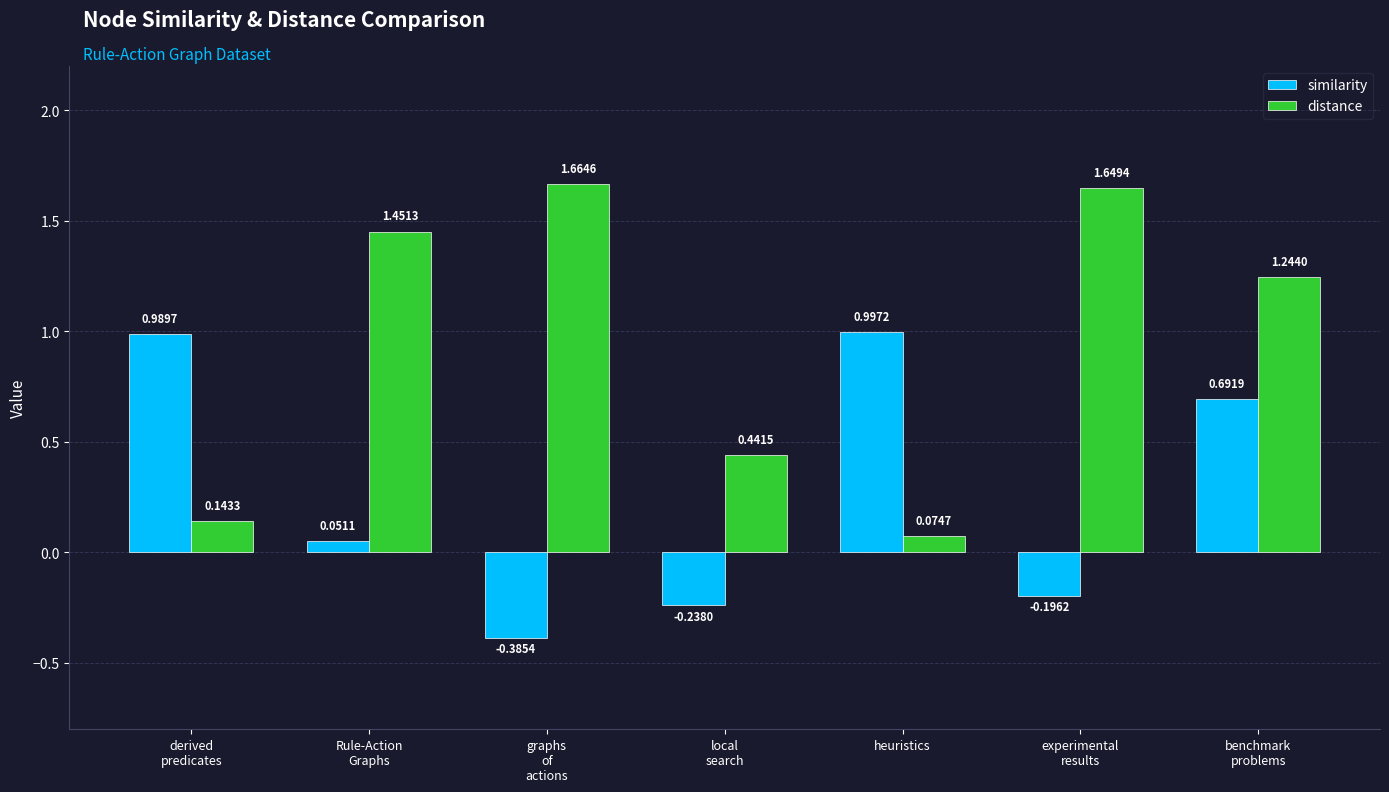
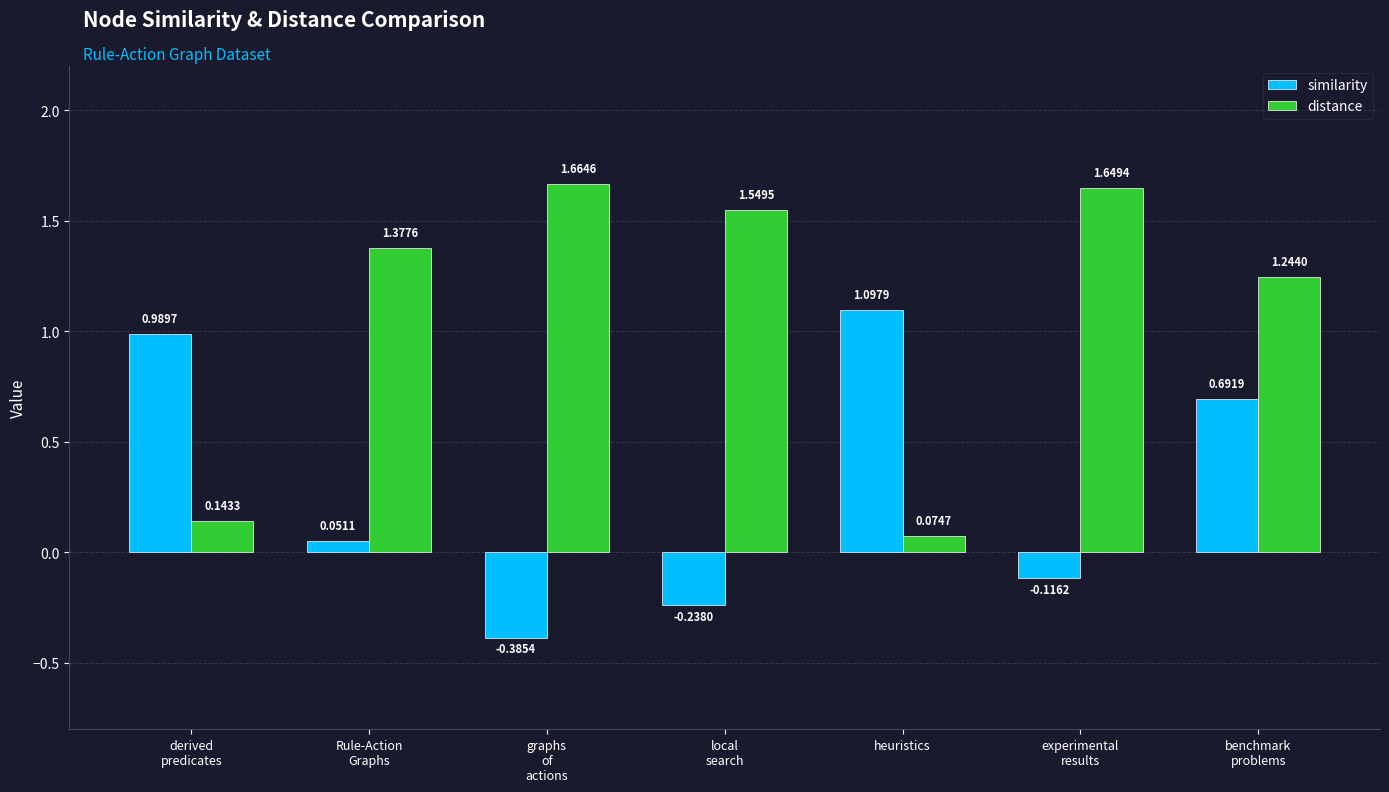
distance, Rule-Action Graphs: 1.4513 -> 1.3776
distance, local search: 0.4415 -> 1.5495
similarity, heuristics: 0.9972 -> 1.0979
similarity, experimental results: -0.1962 -> -0.1162
